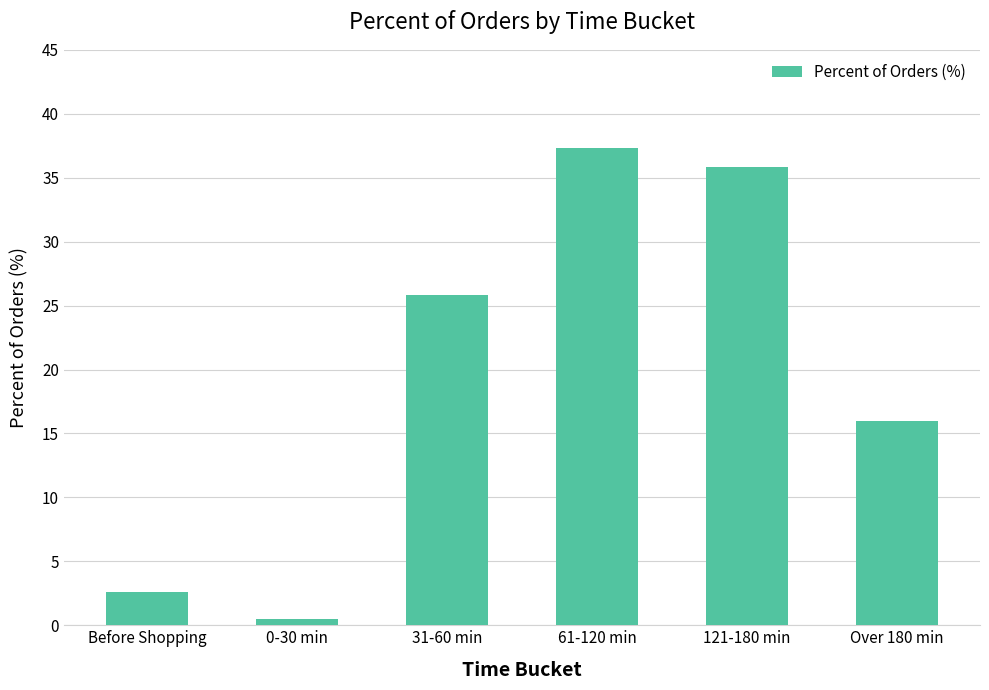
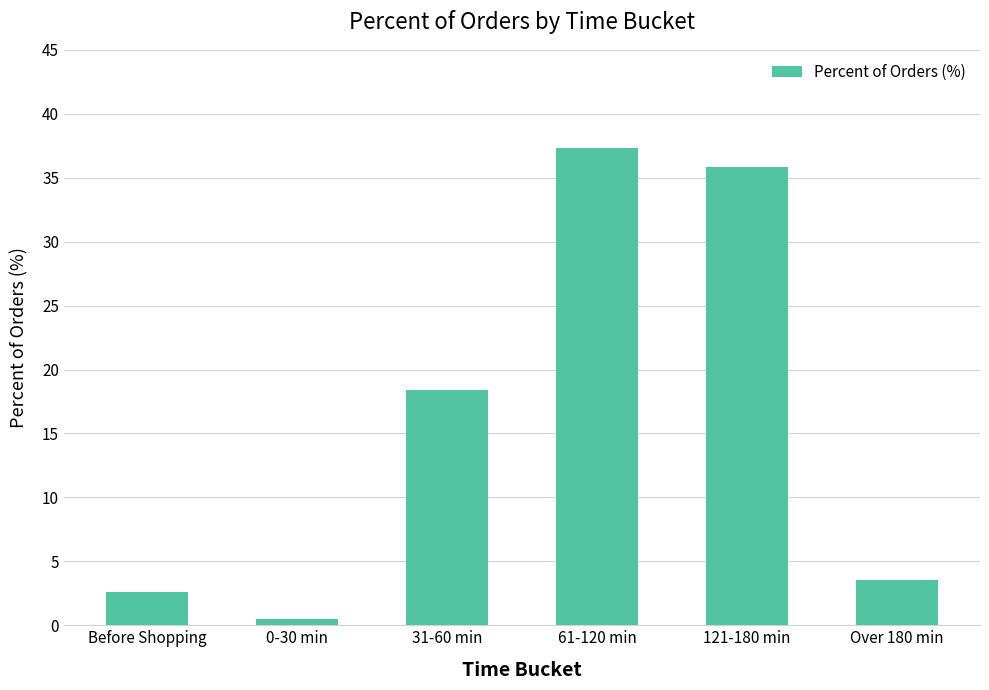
31-60 min: 25.8 -> 18.4
Over 180 min: 16.0 -> 3.5
